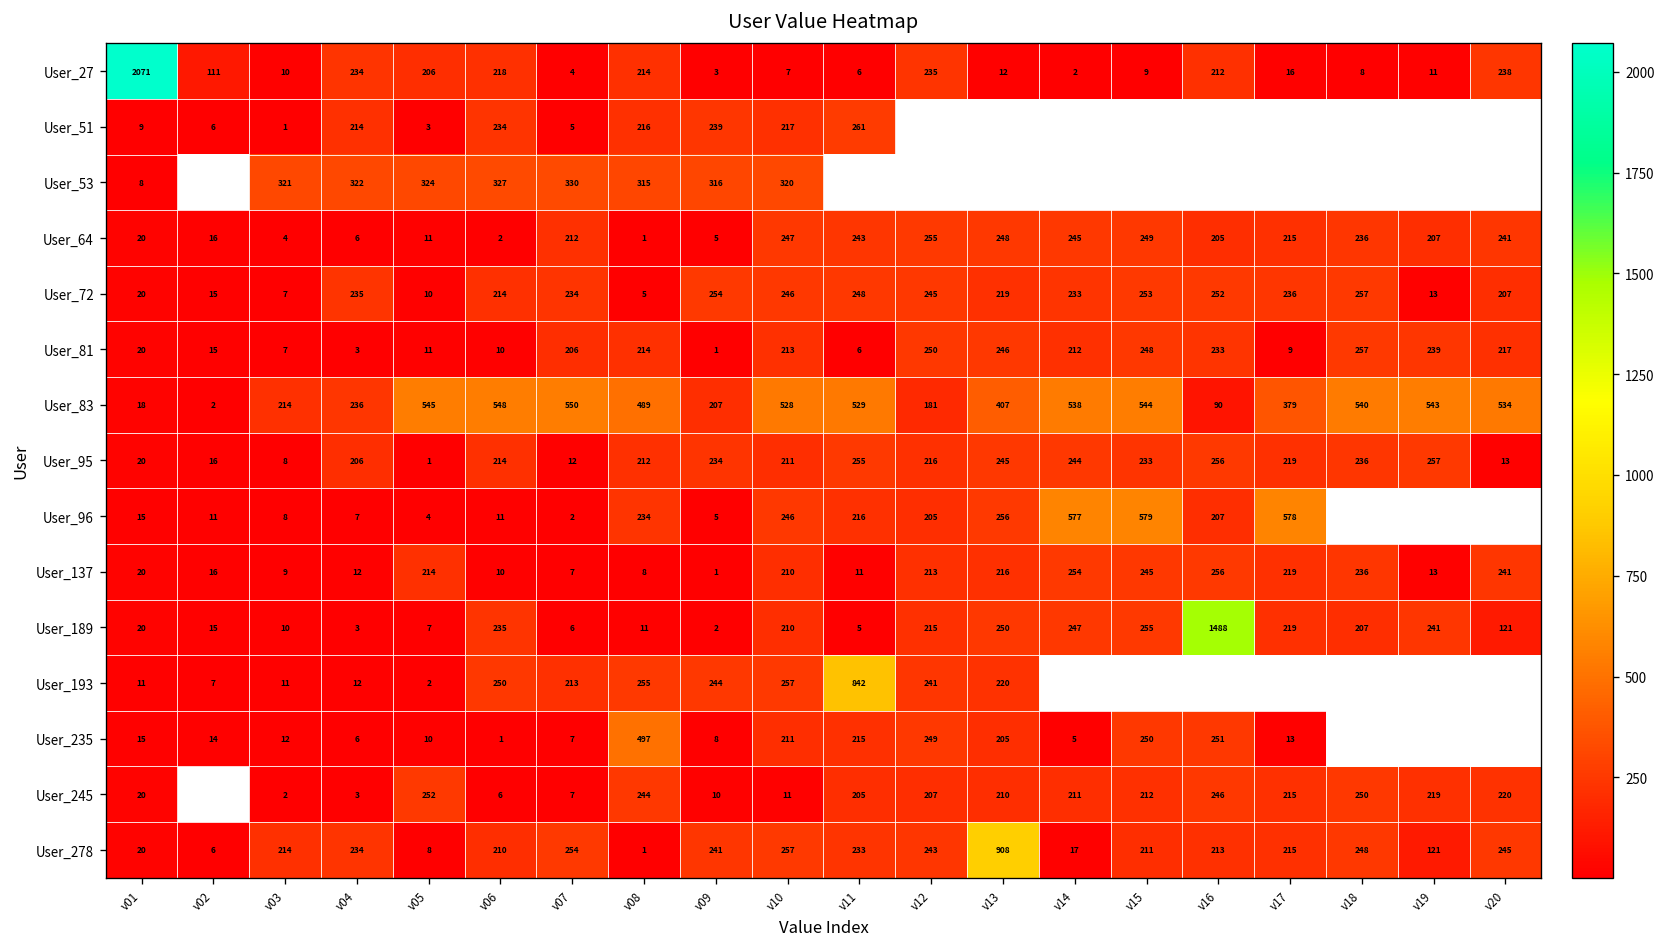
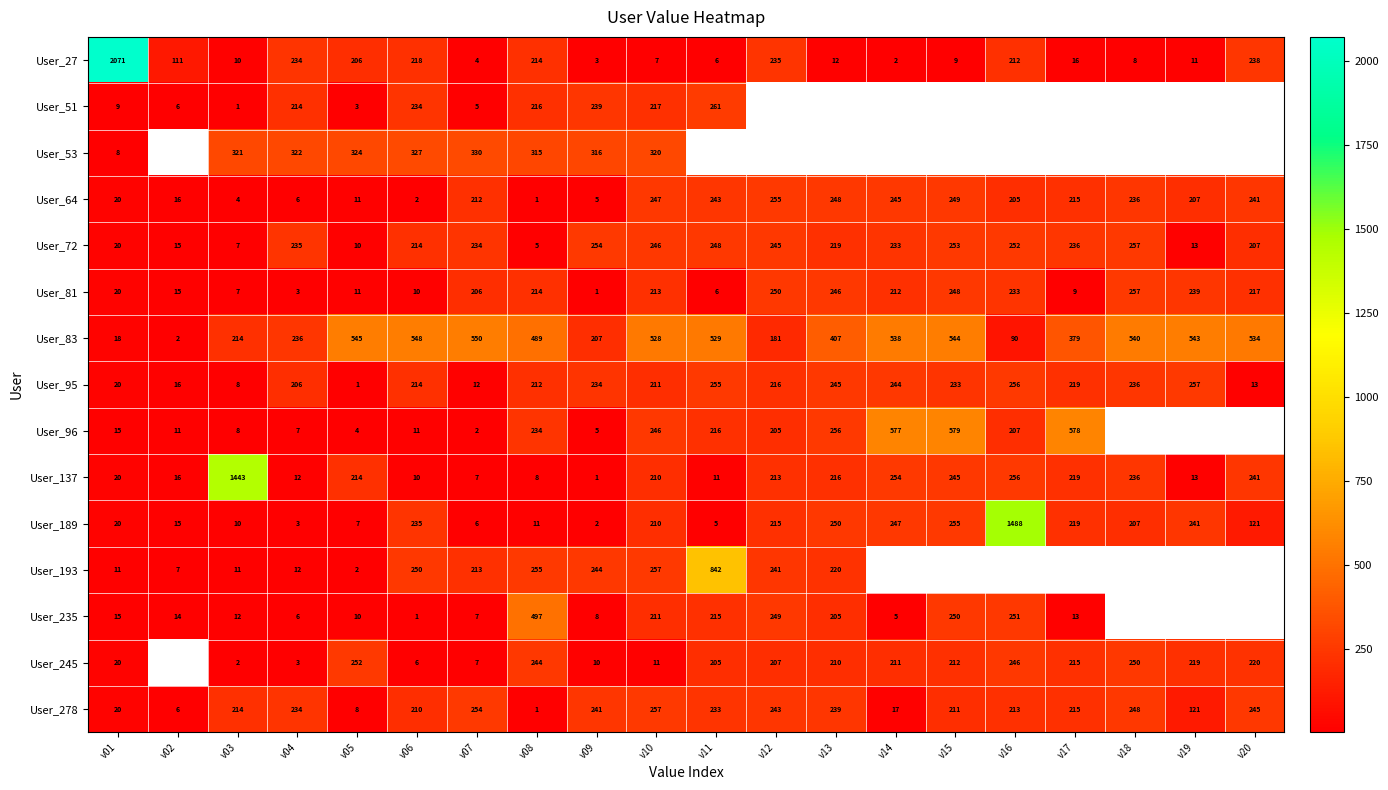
User_137, v03: 9 -> 1443
User_278, v13: 908 -> 239
